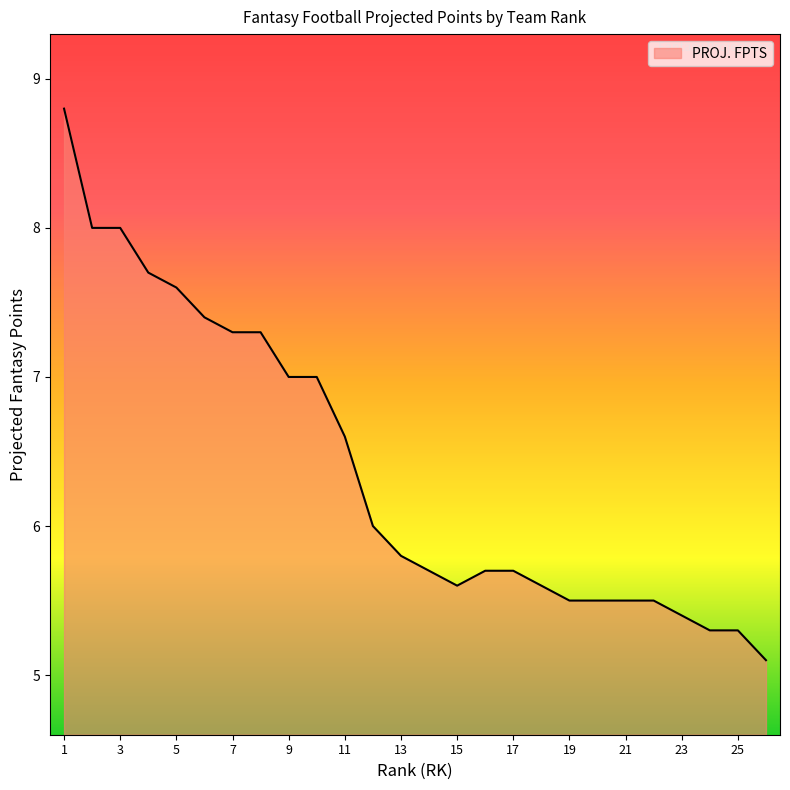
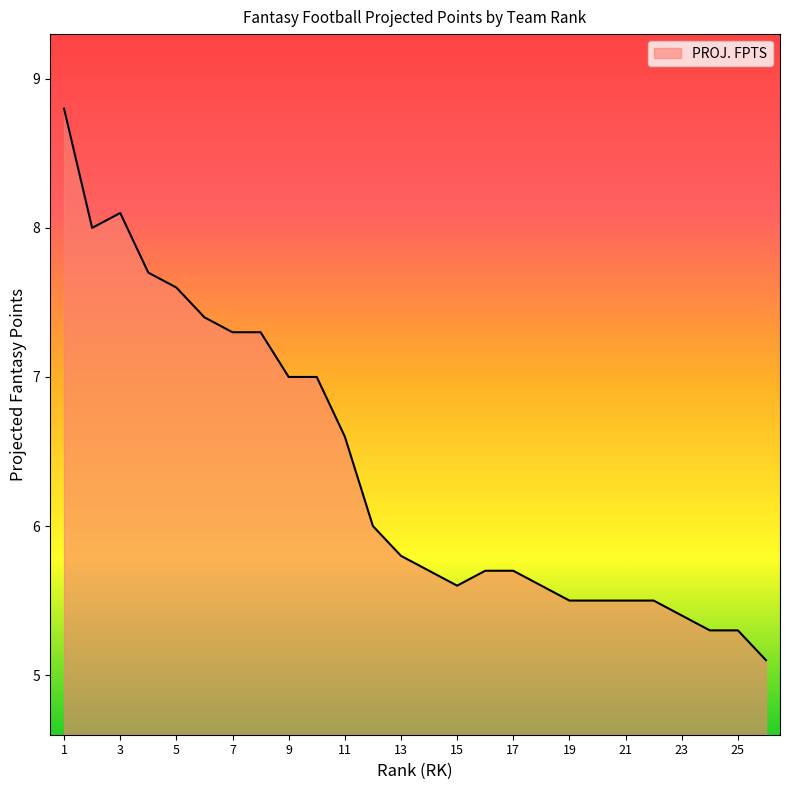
3: 8.0 -> 8.1
